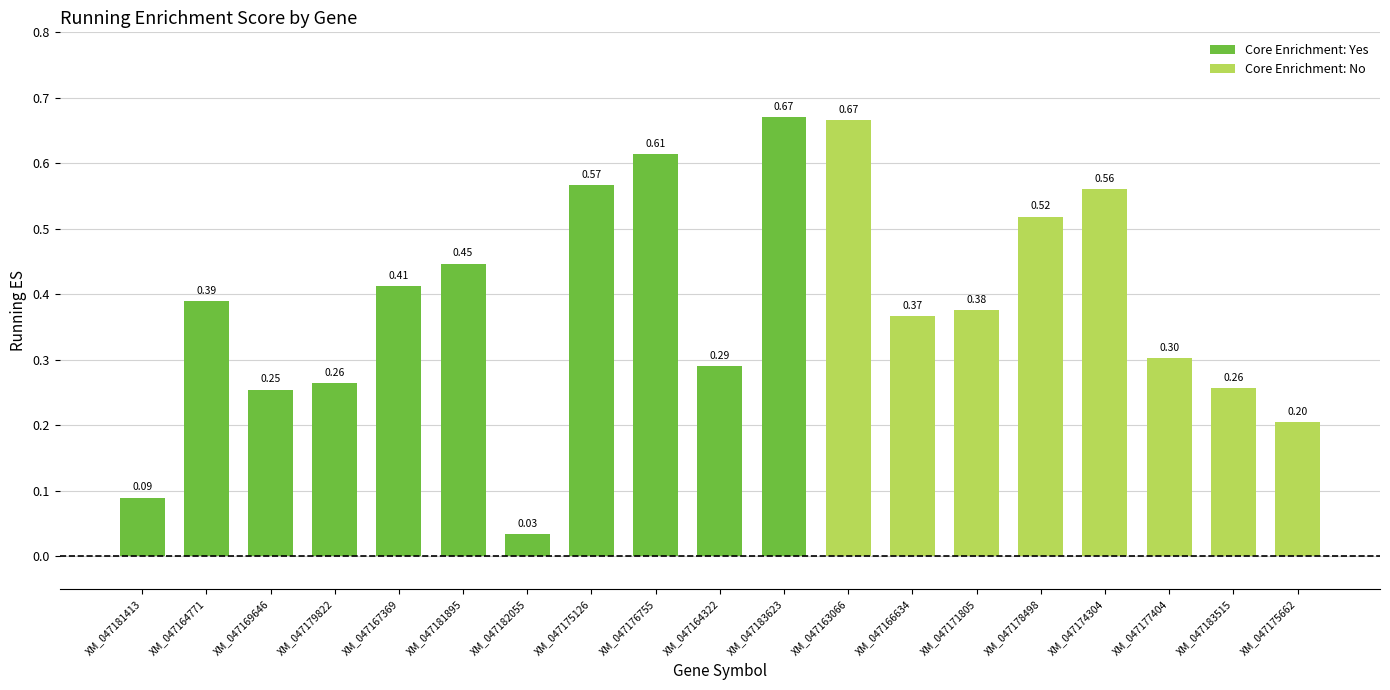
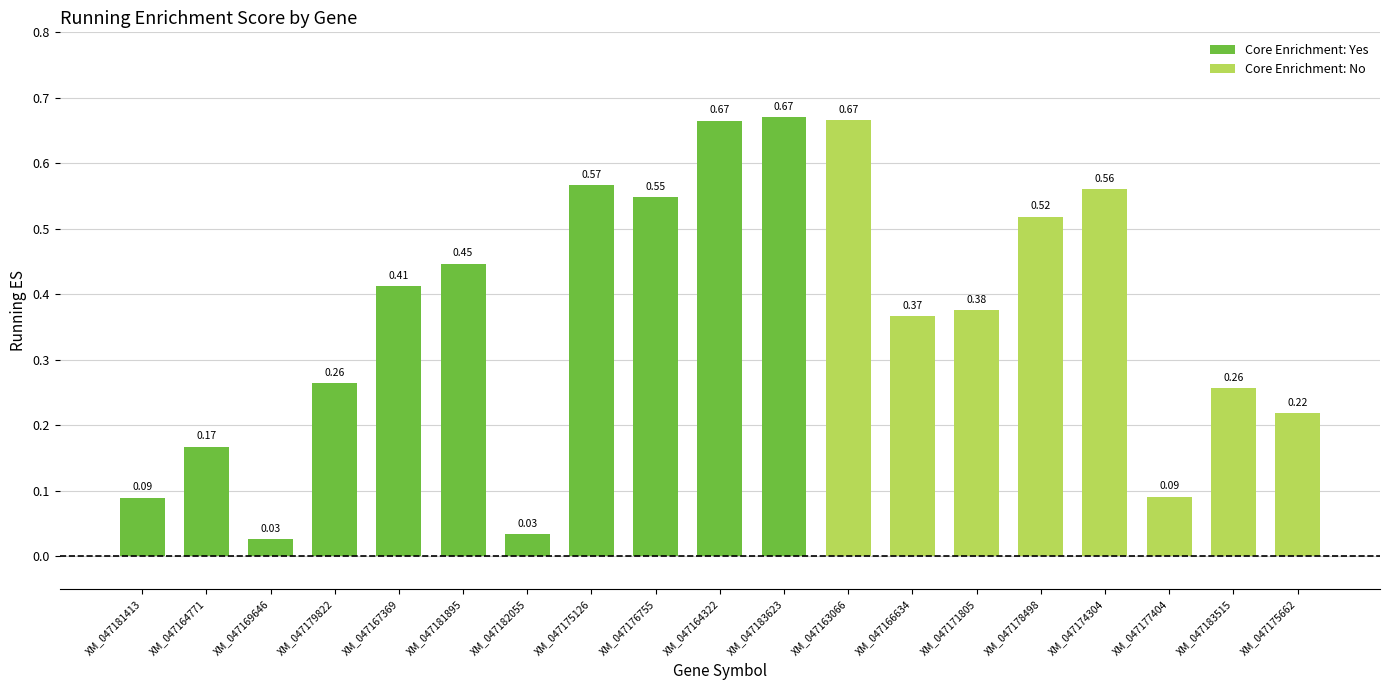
XM_047164771: 0.39 -> 0.17
XM_047169646: 0.25 -> 0.03
XM_047176755: 0.61 -> 0.55
XM_047164322: 0.29 -> 0.67
XM_047177404: 0.30 -> 0.09
XM_047175662: 0.20 -> 0.22
